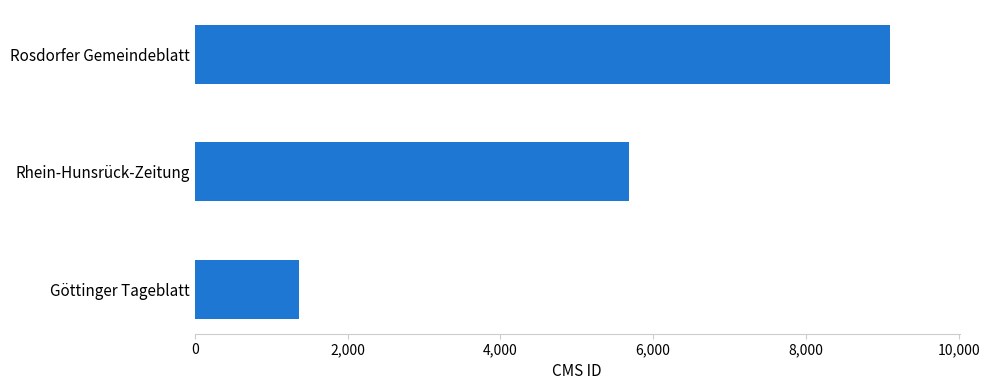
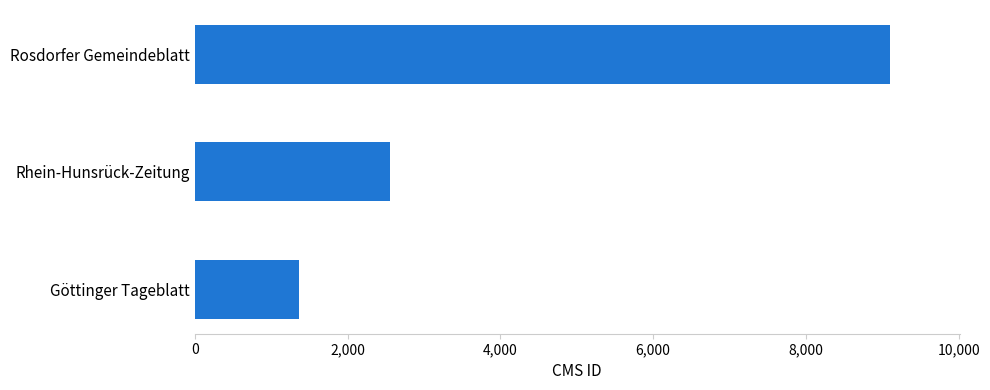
Rhein-Hunsrück-Zeitung: 5,700 -> 2,600
